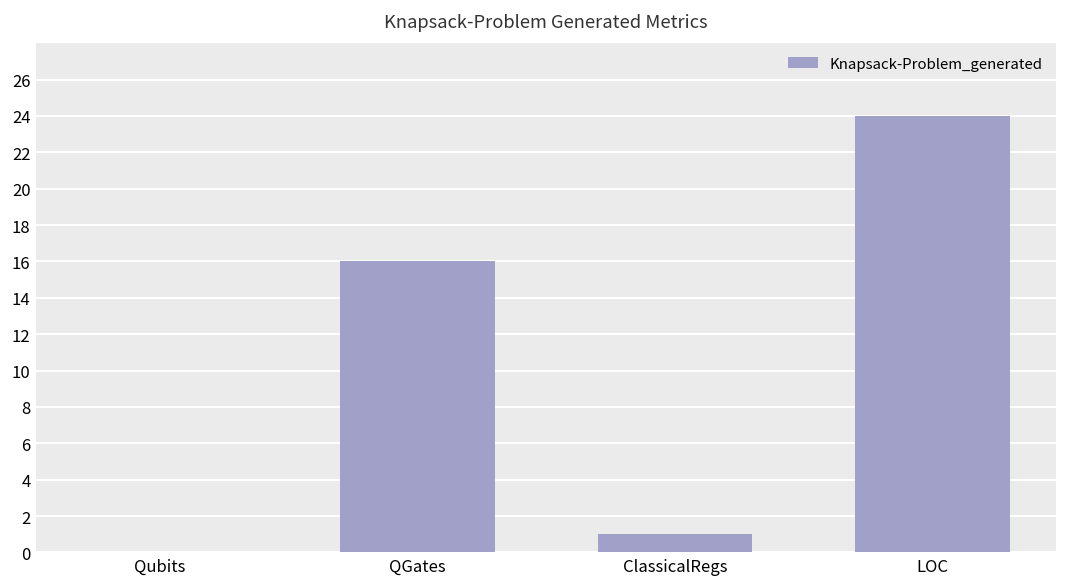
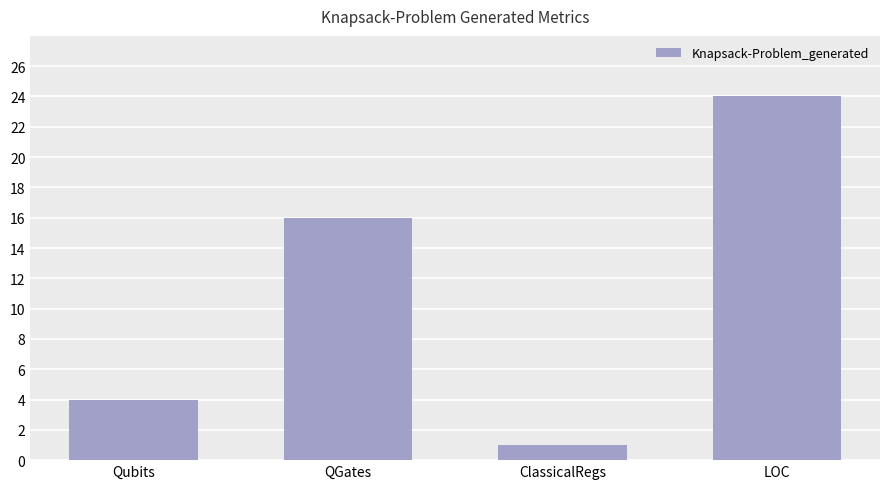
Qubits: 0 -> 4
